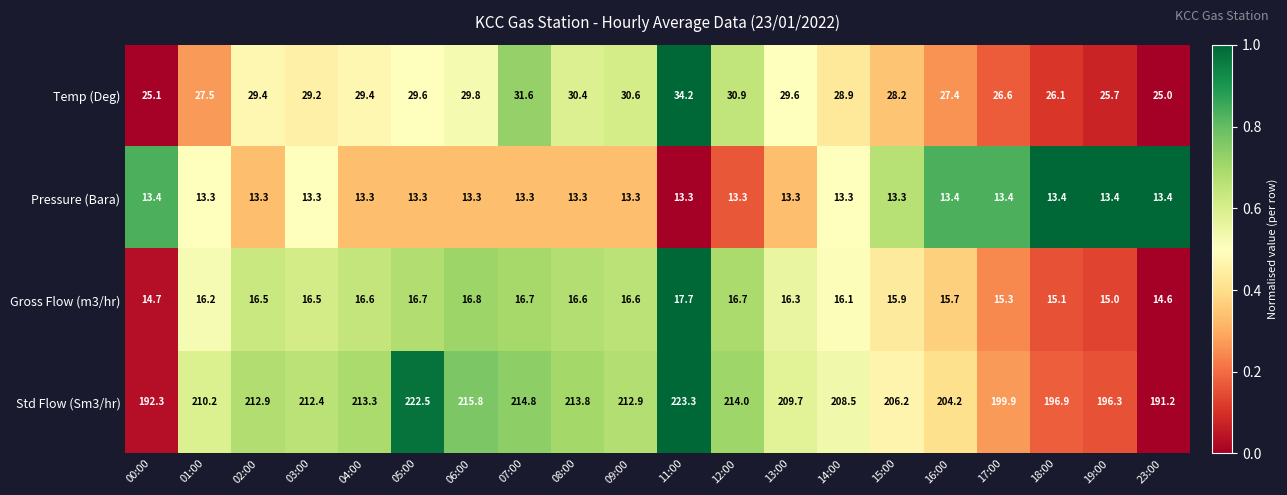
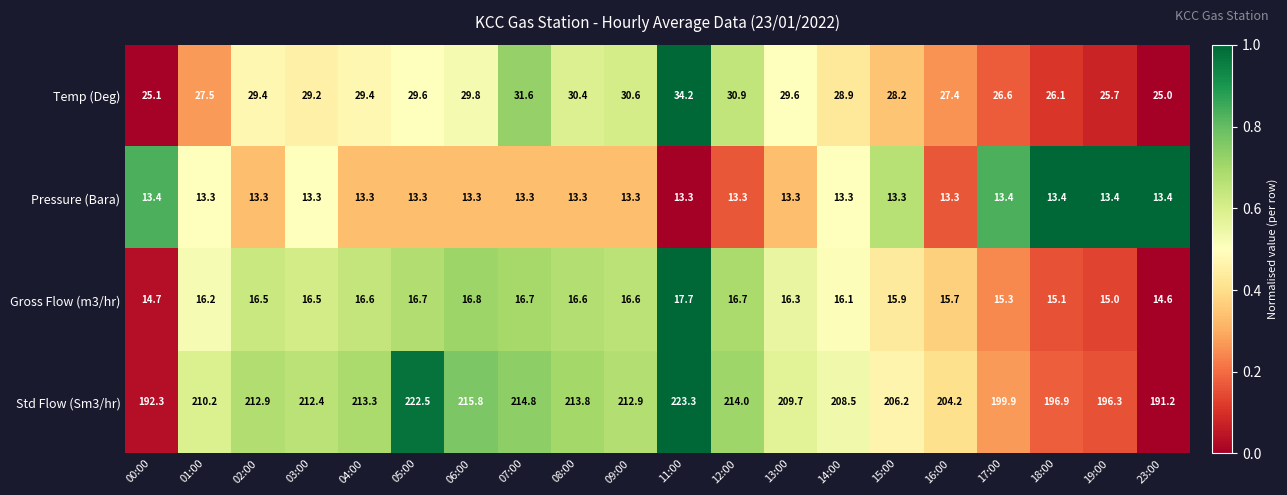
Pressure (Bara), 16:00: 13.4 -> 13.3
